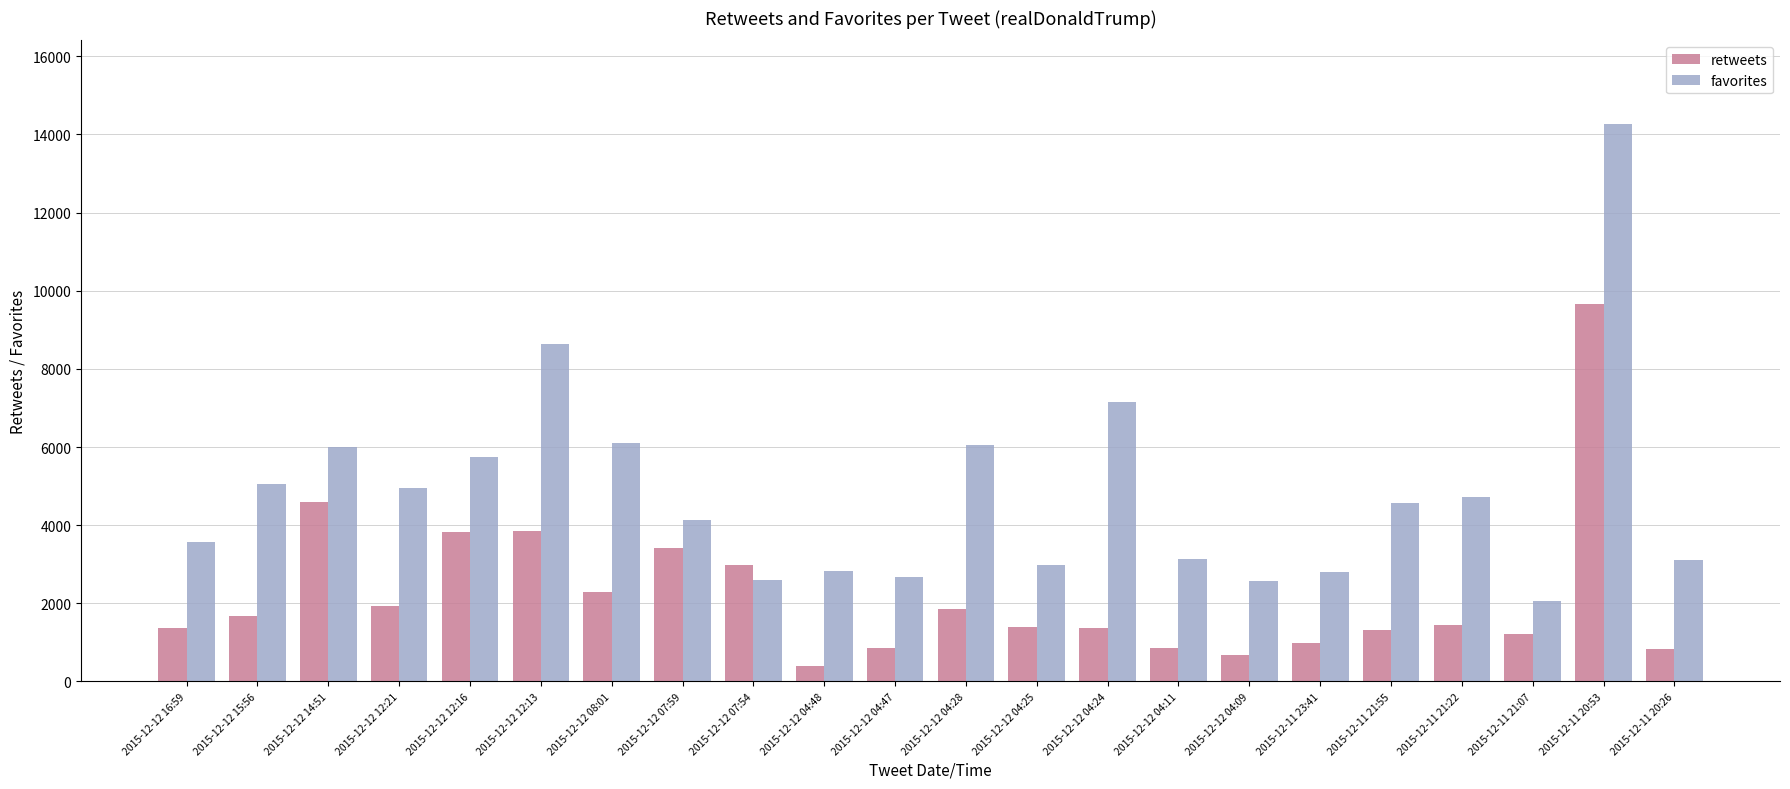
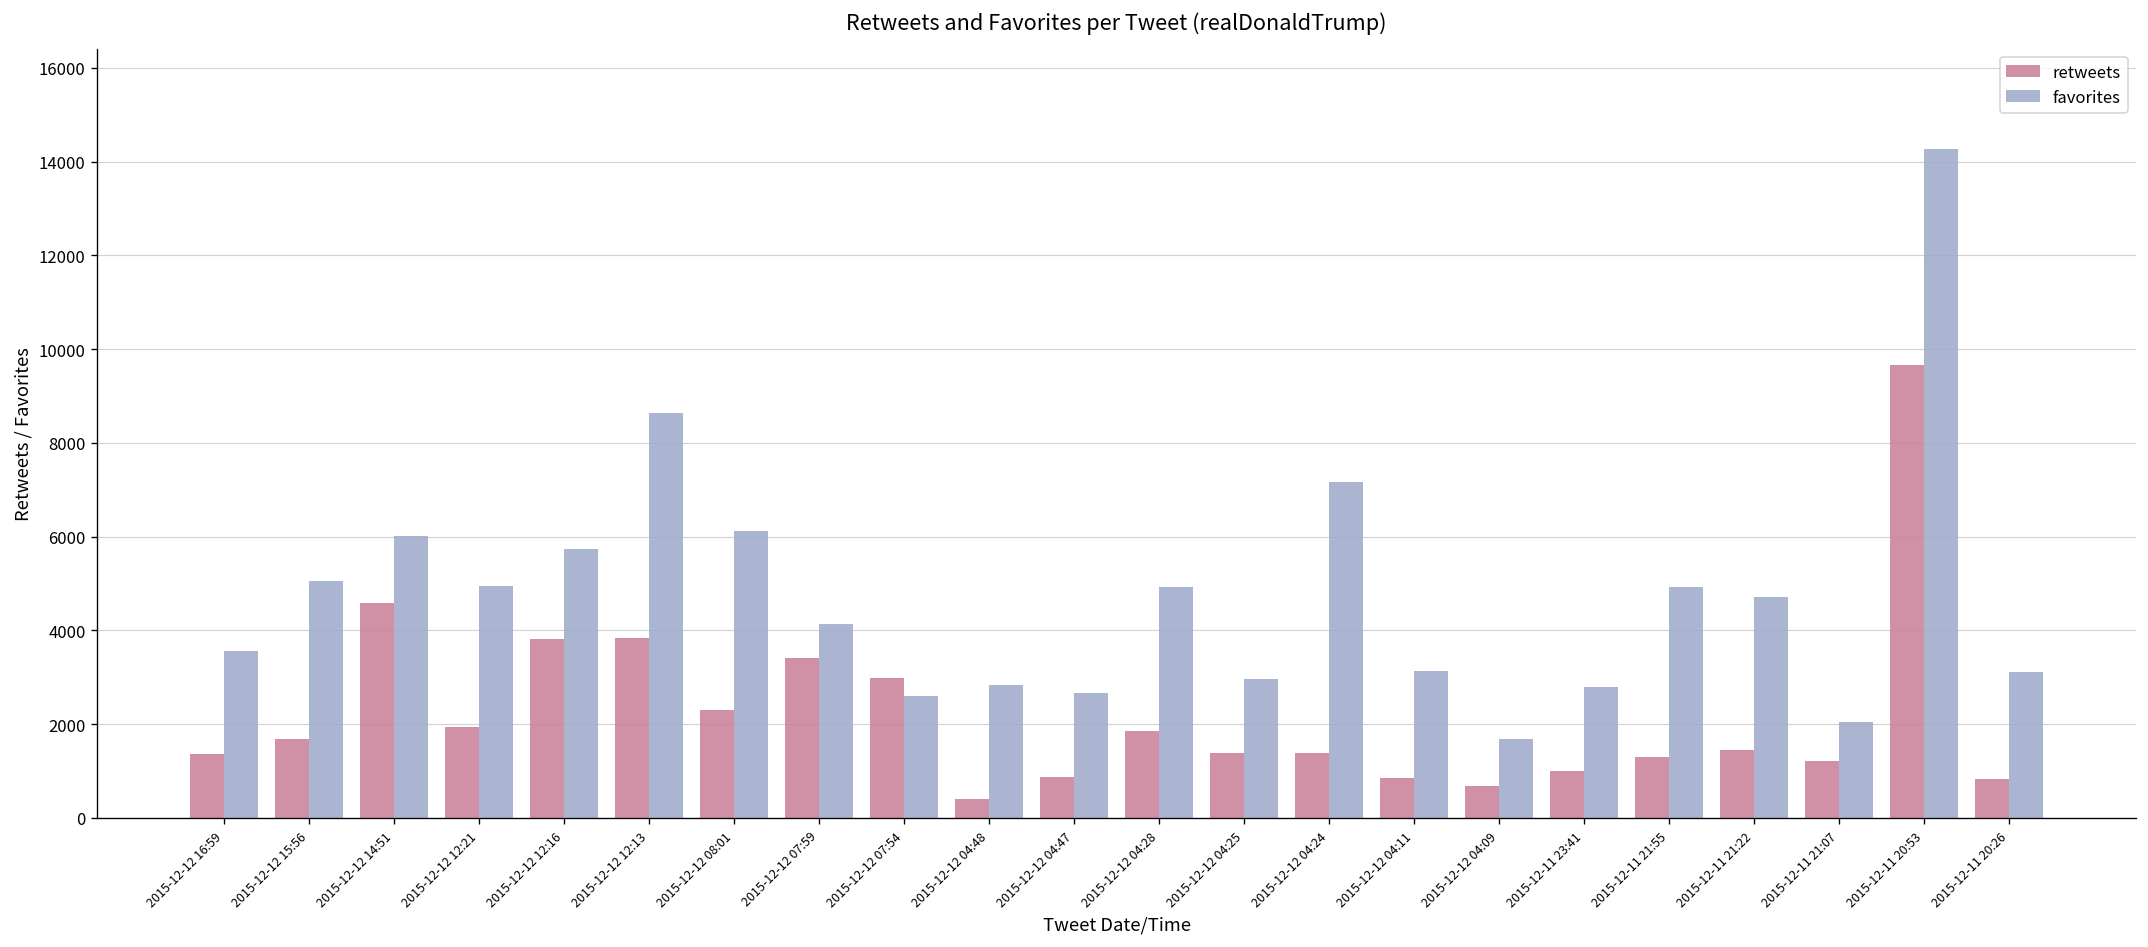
favorites, 2015-12-12 04:28: 6000 -> 4900
favorites, 2015-12-12 04:09: 2600 -> 1700
favorites, 2015-12-11 21:55: 4600 -> 4900
